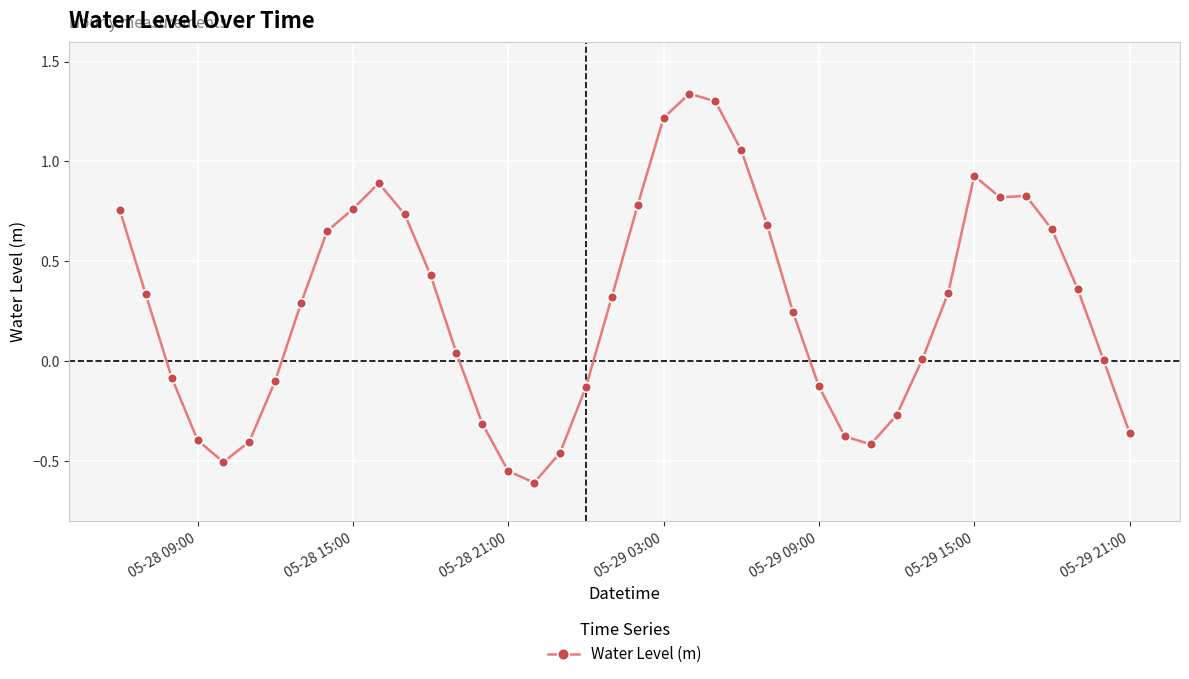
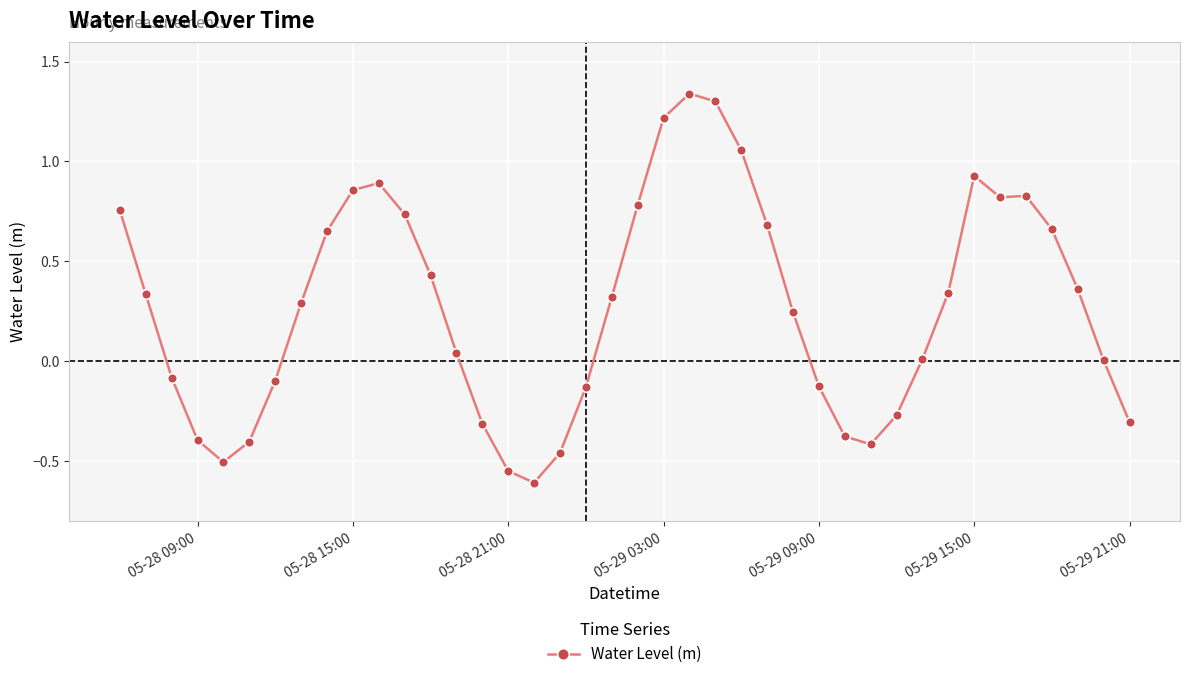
05-28 15:00: 0.76 -> 0.86
05-29 21:00: -0.36 -> -0.30
